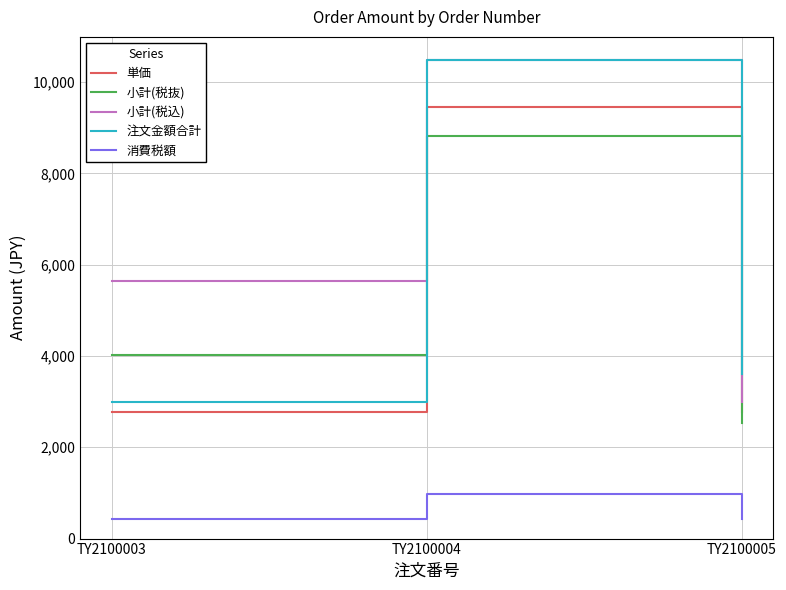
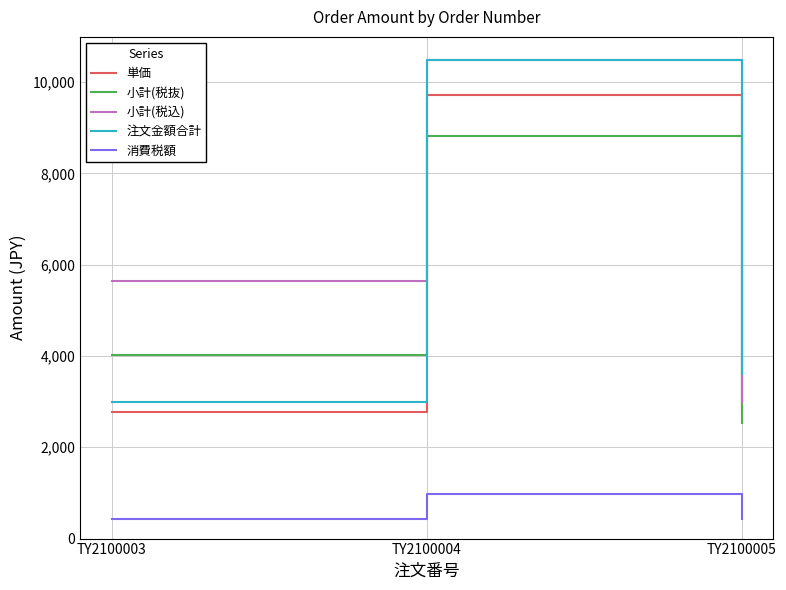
単価, TY2100004: 9,500 -> 9,700
